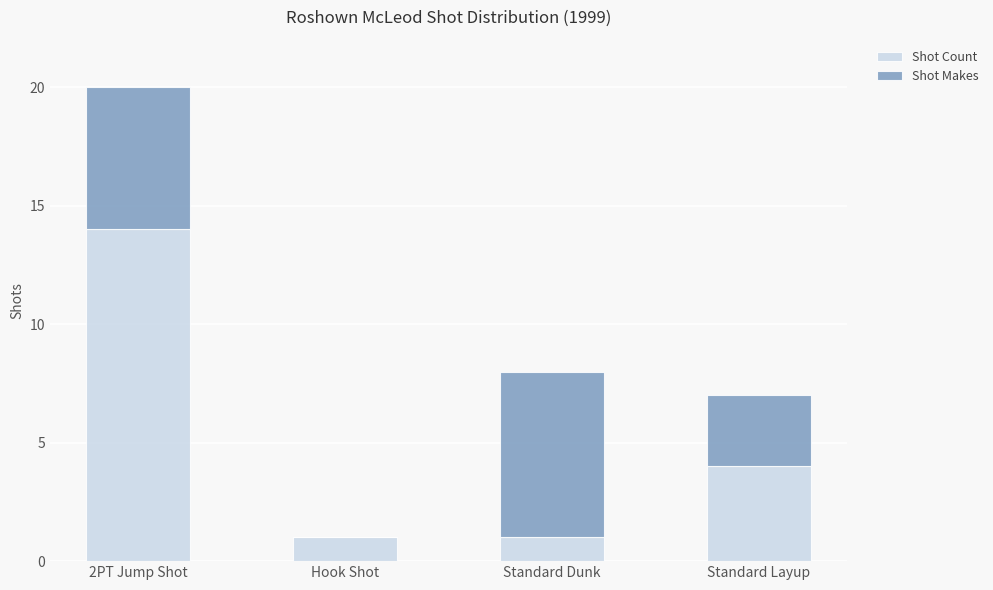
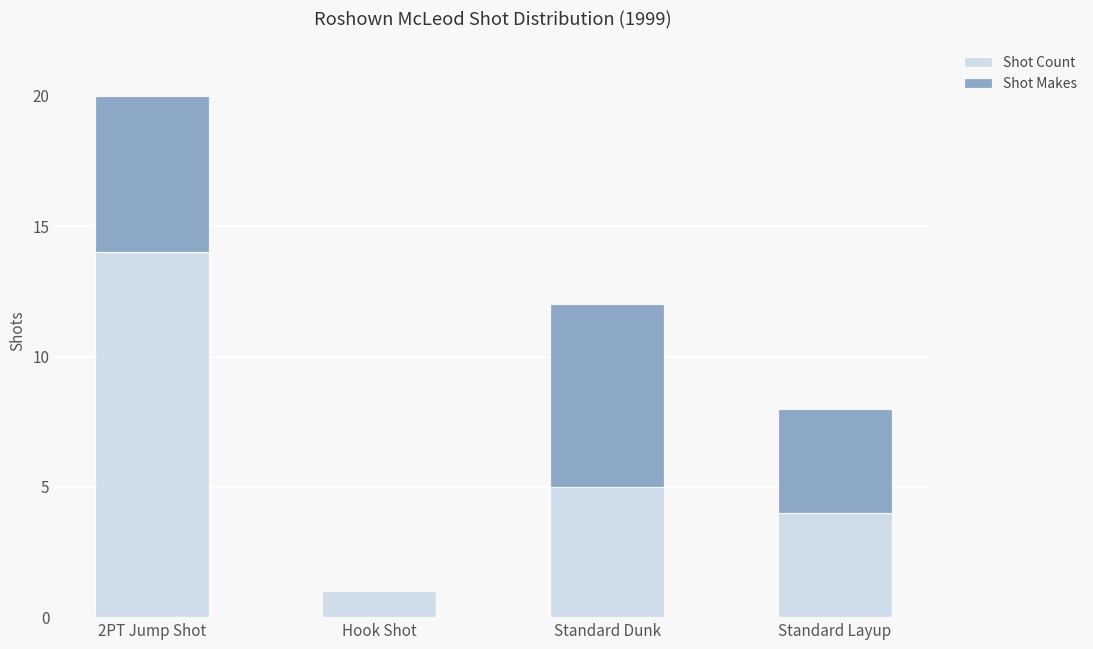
Shot Count, Standard Dunk: 1 -> 5
Shot Makes, Standard Layup: 3 -> 4
